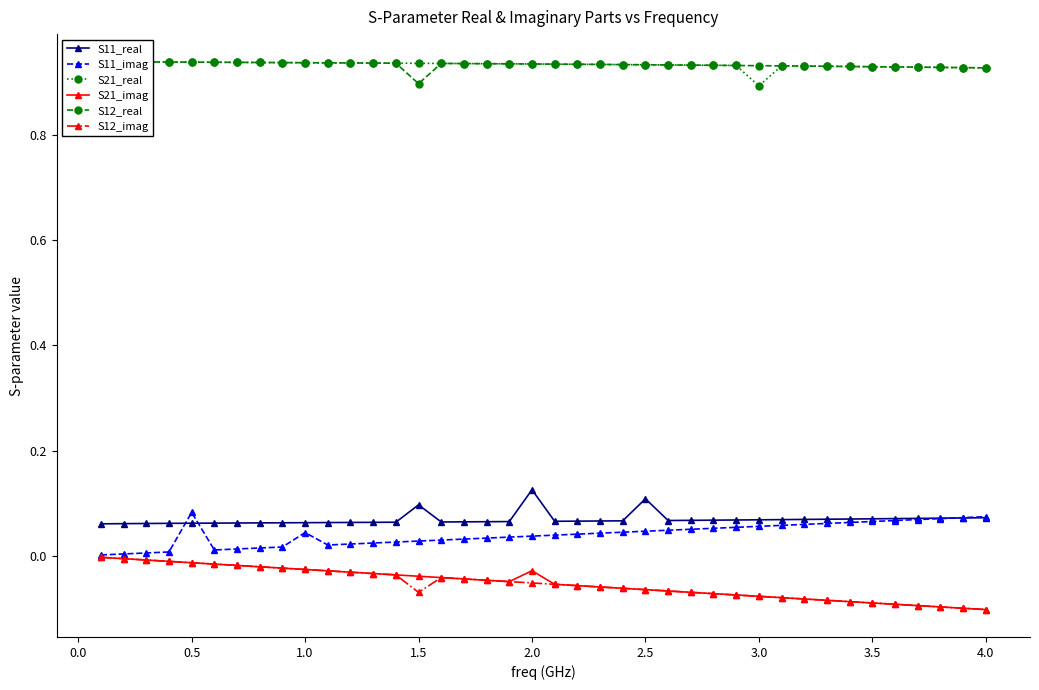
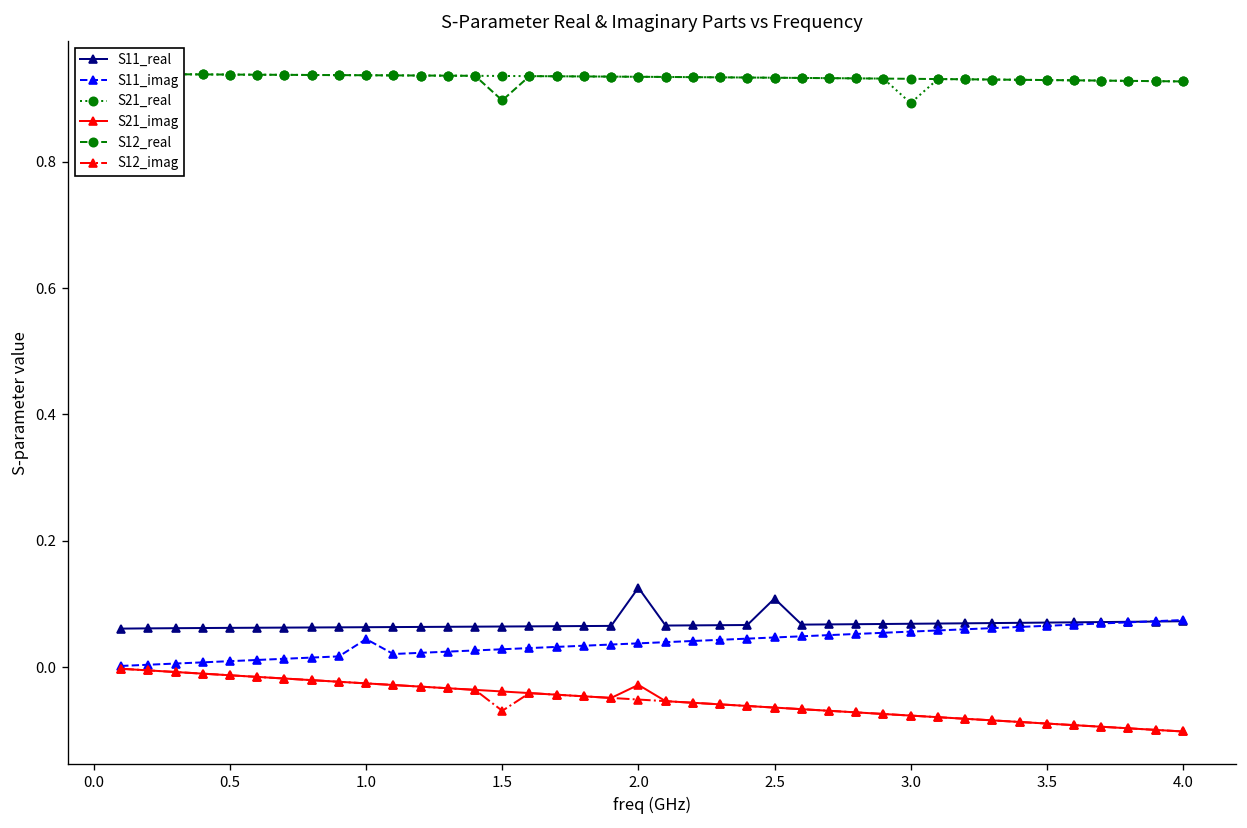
S11_imag, 0.5: 0.08 -> 0.01
S11_real, 1.5: 0.10 -> 0.06
